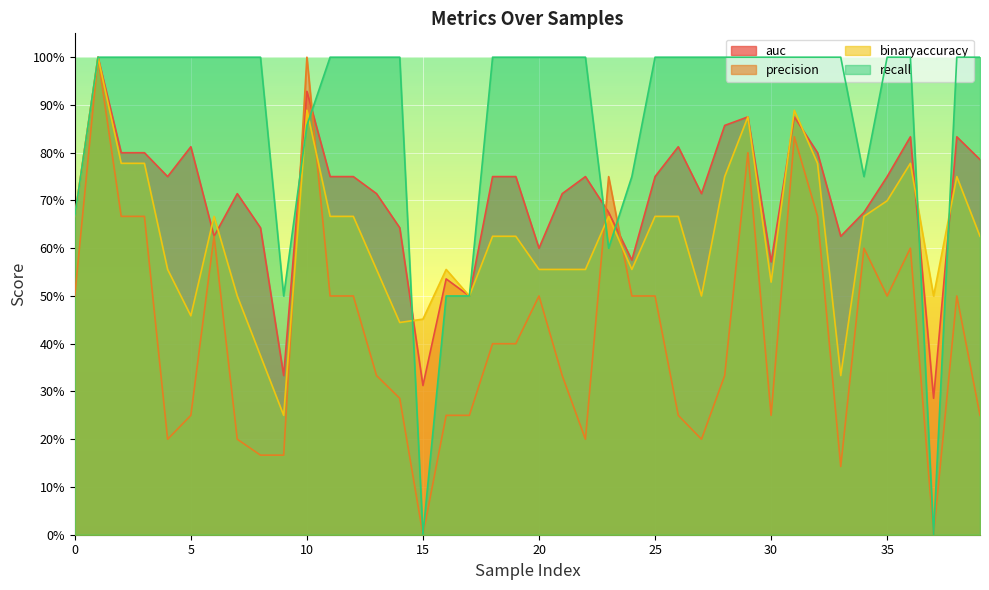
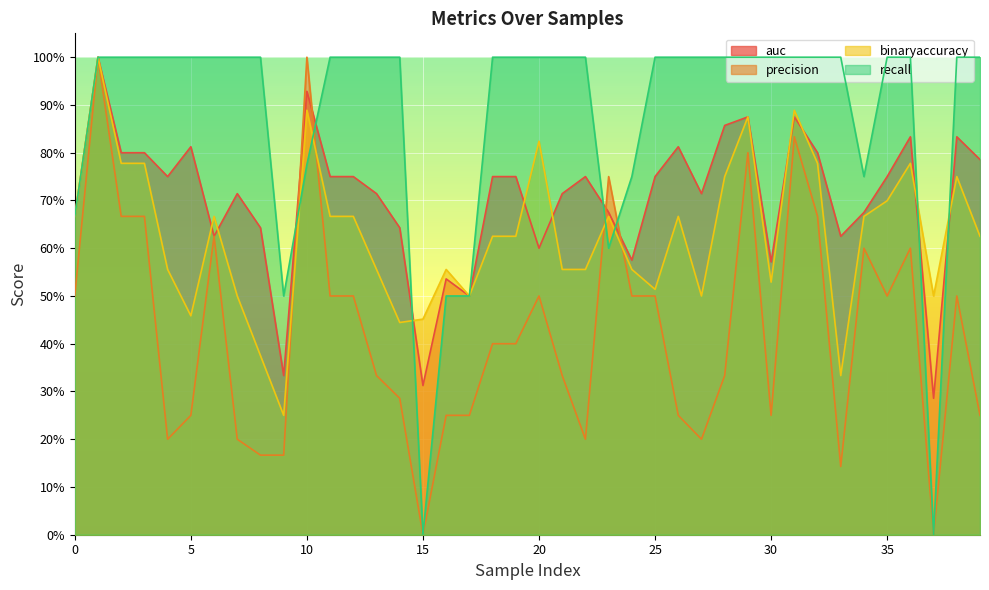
recall, 10: 86% -> 78%
binaryaccuracy, 20: 56% -> 82%
binaryaccuracy, 25: 67% -> 51%
